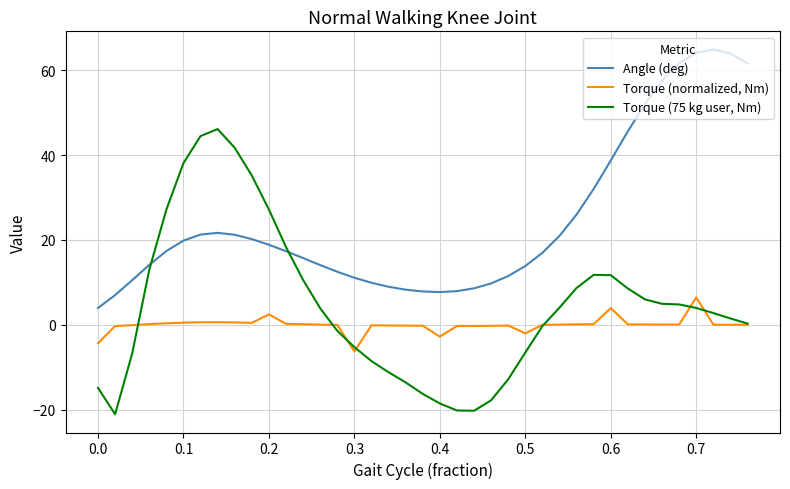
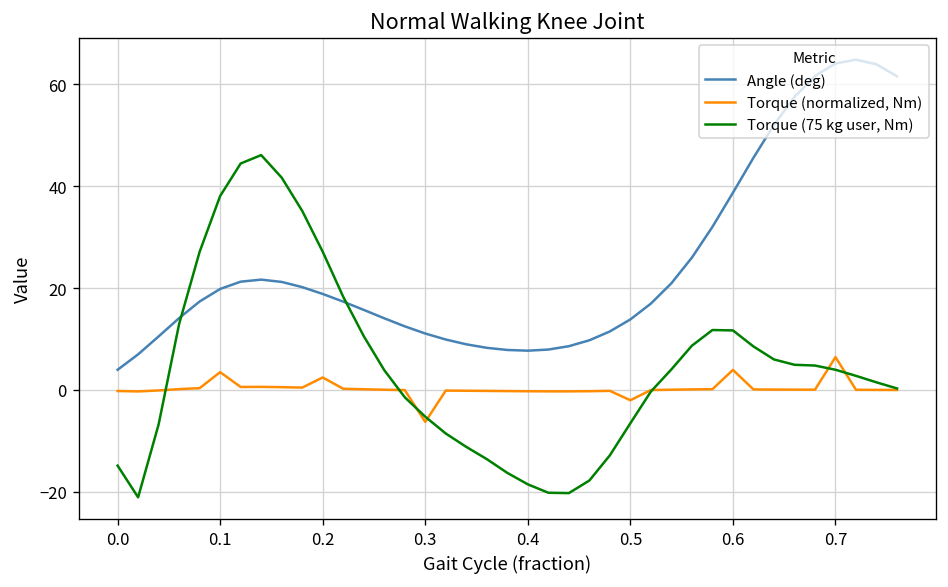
Torque (normalized, Nm), 0.0: -4 -> 0
Torque (normalized, Nm), 0.1: 1 -> 4
Torque (normalized, Nm), 0.4: -3 -> 0
